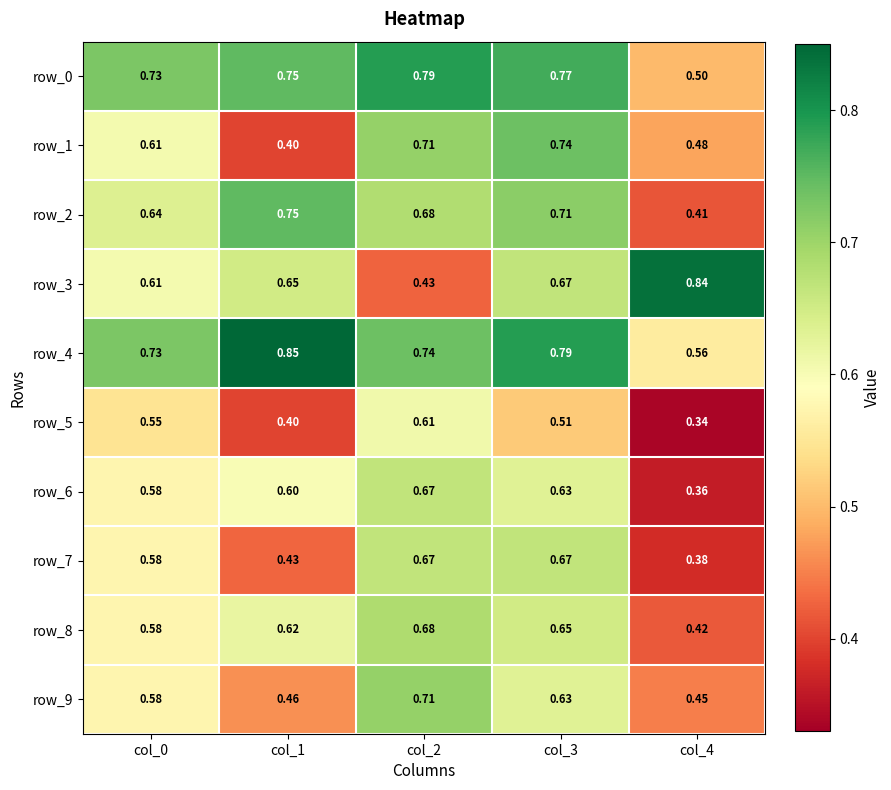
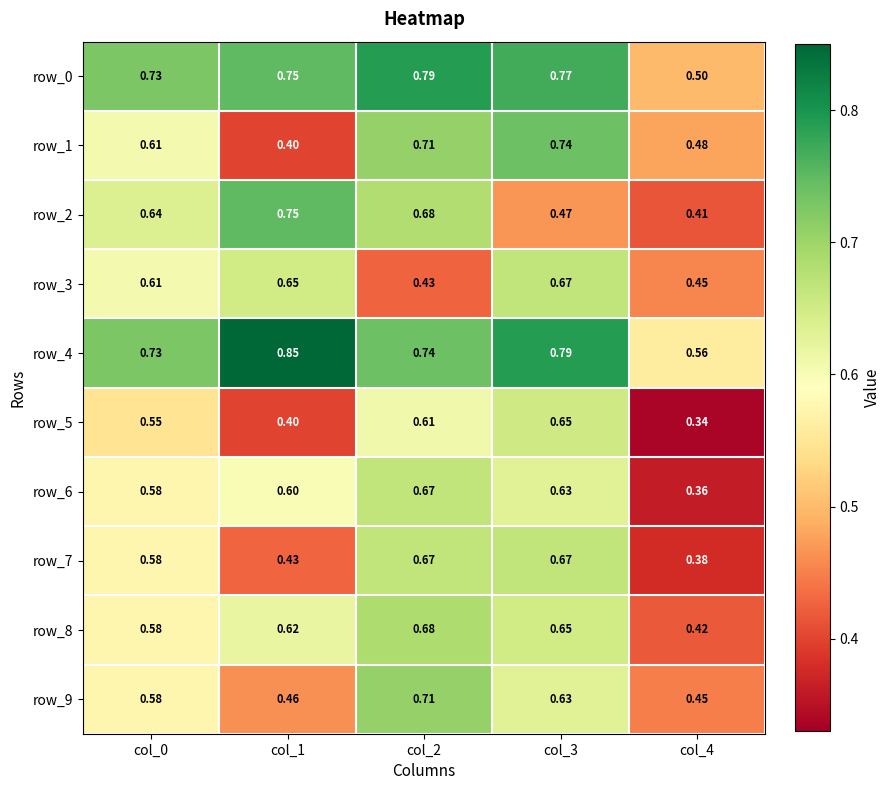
row_2, col_3: 0.71 -> 0.47
row_3, col_4: 0.84 -> 0.45
row_5, col_3: 0.51 -> 0.65
